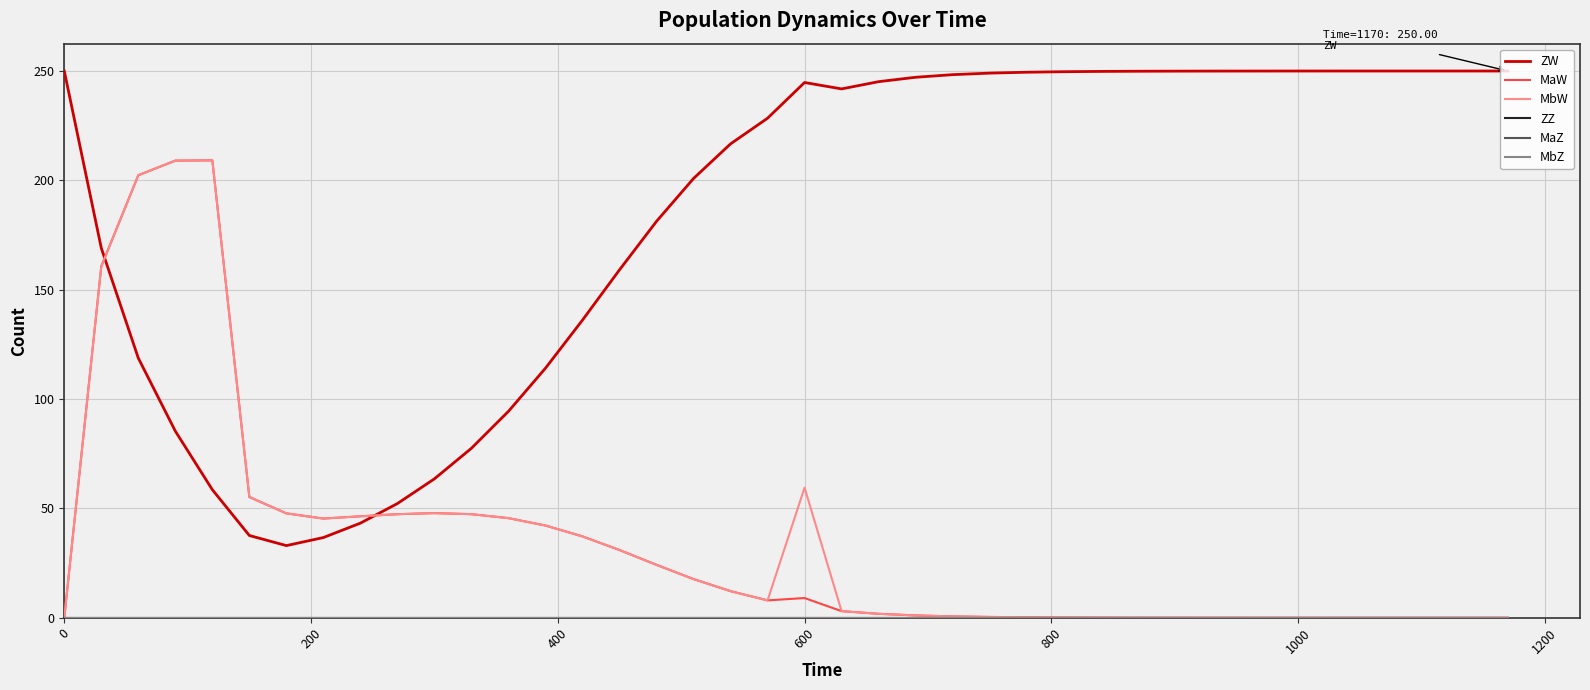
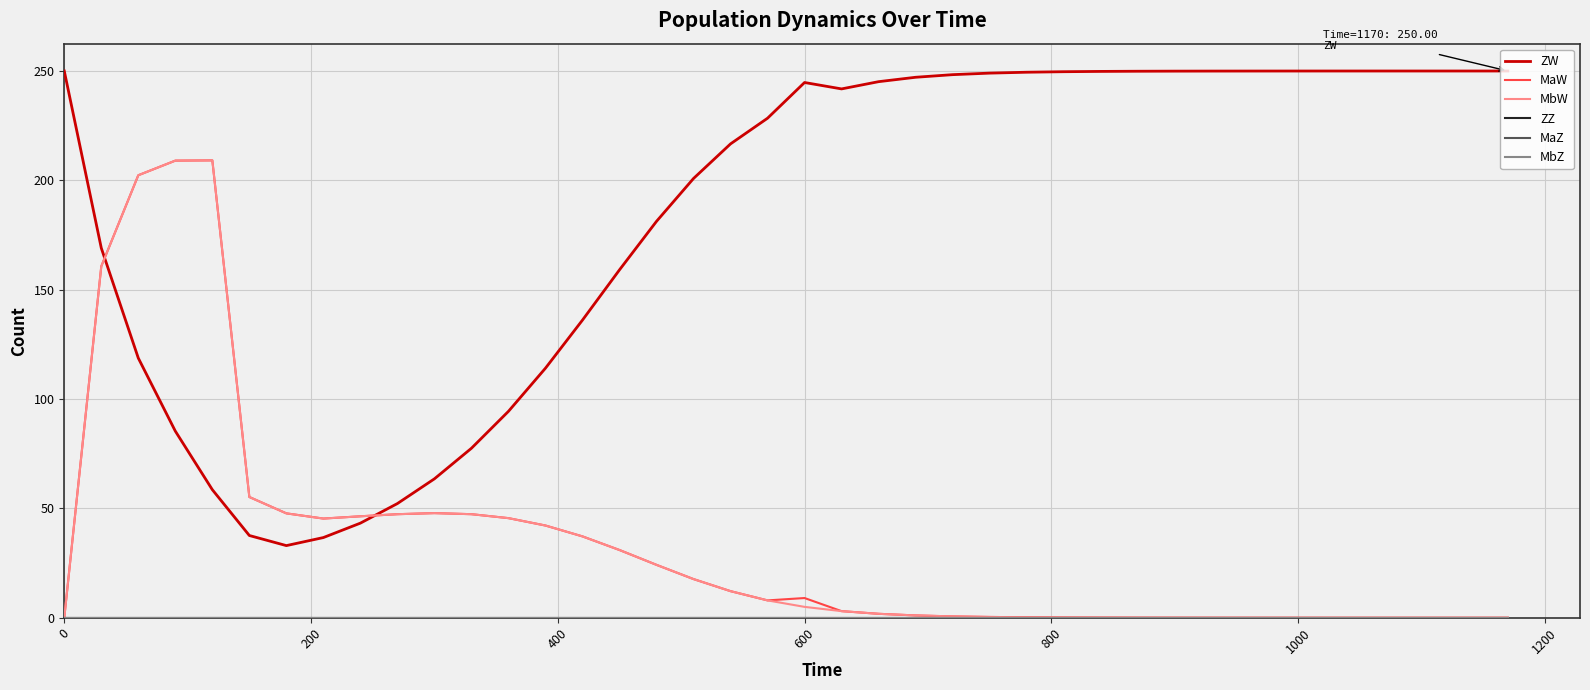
MbW, 600: 59 -> 5
